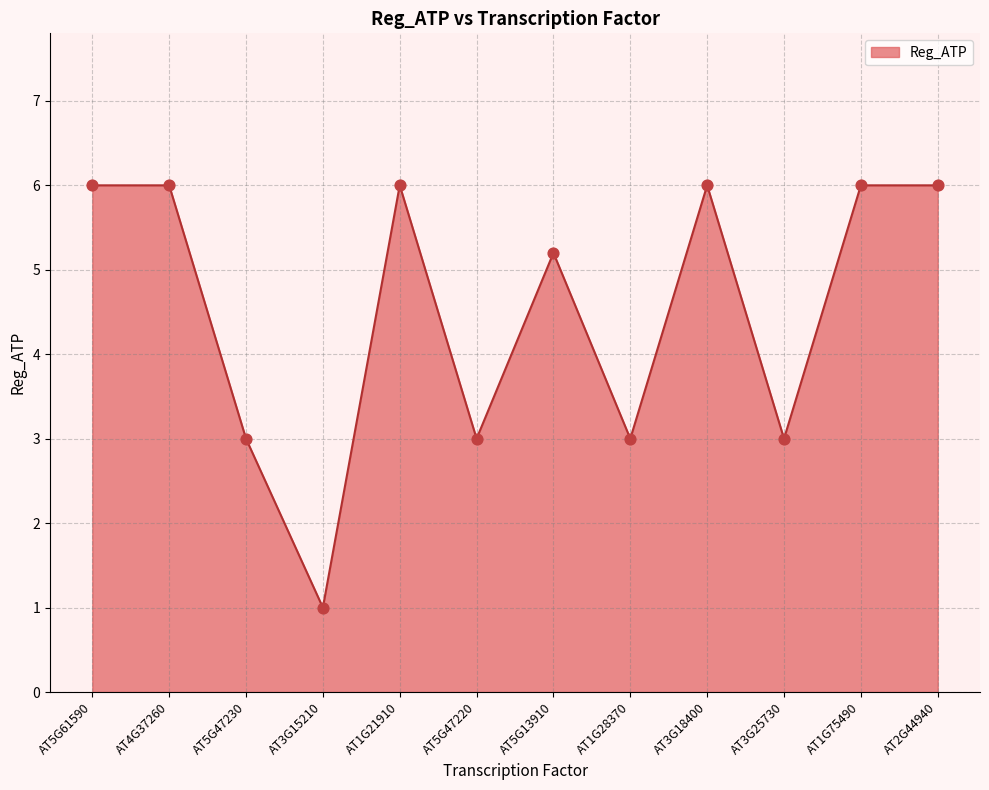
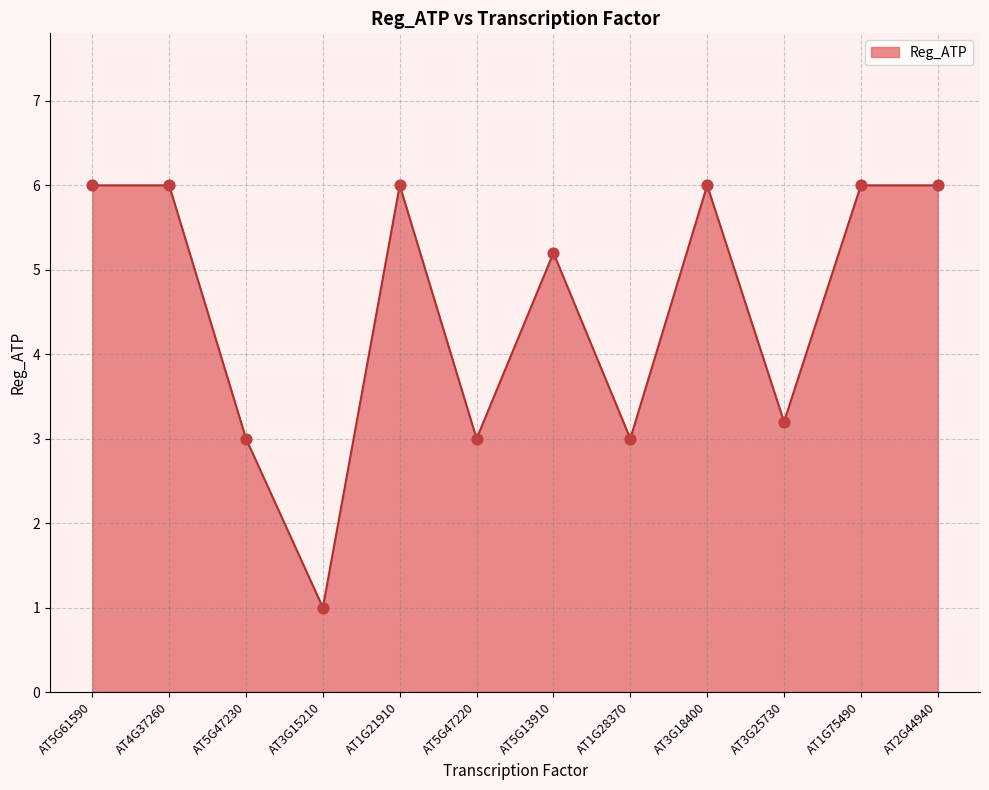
AT3G25730: 3.0 -> 3.2
